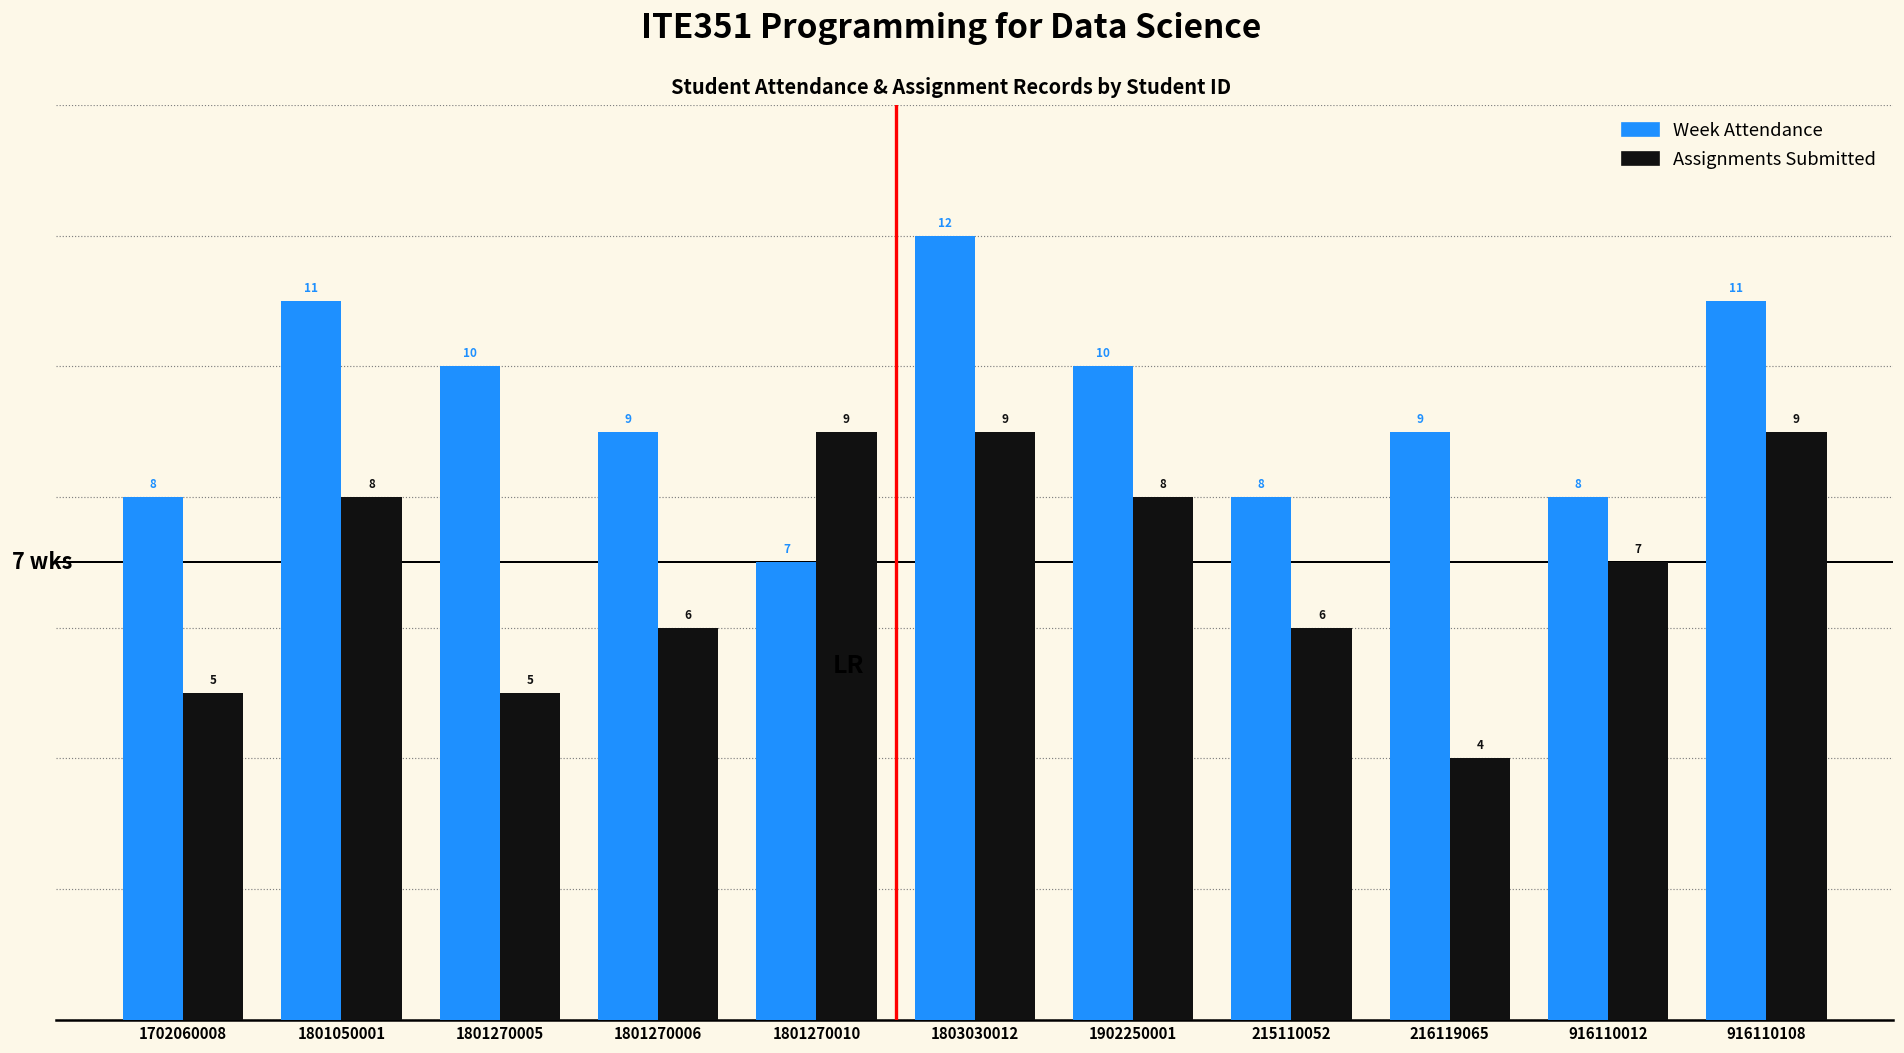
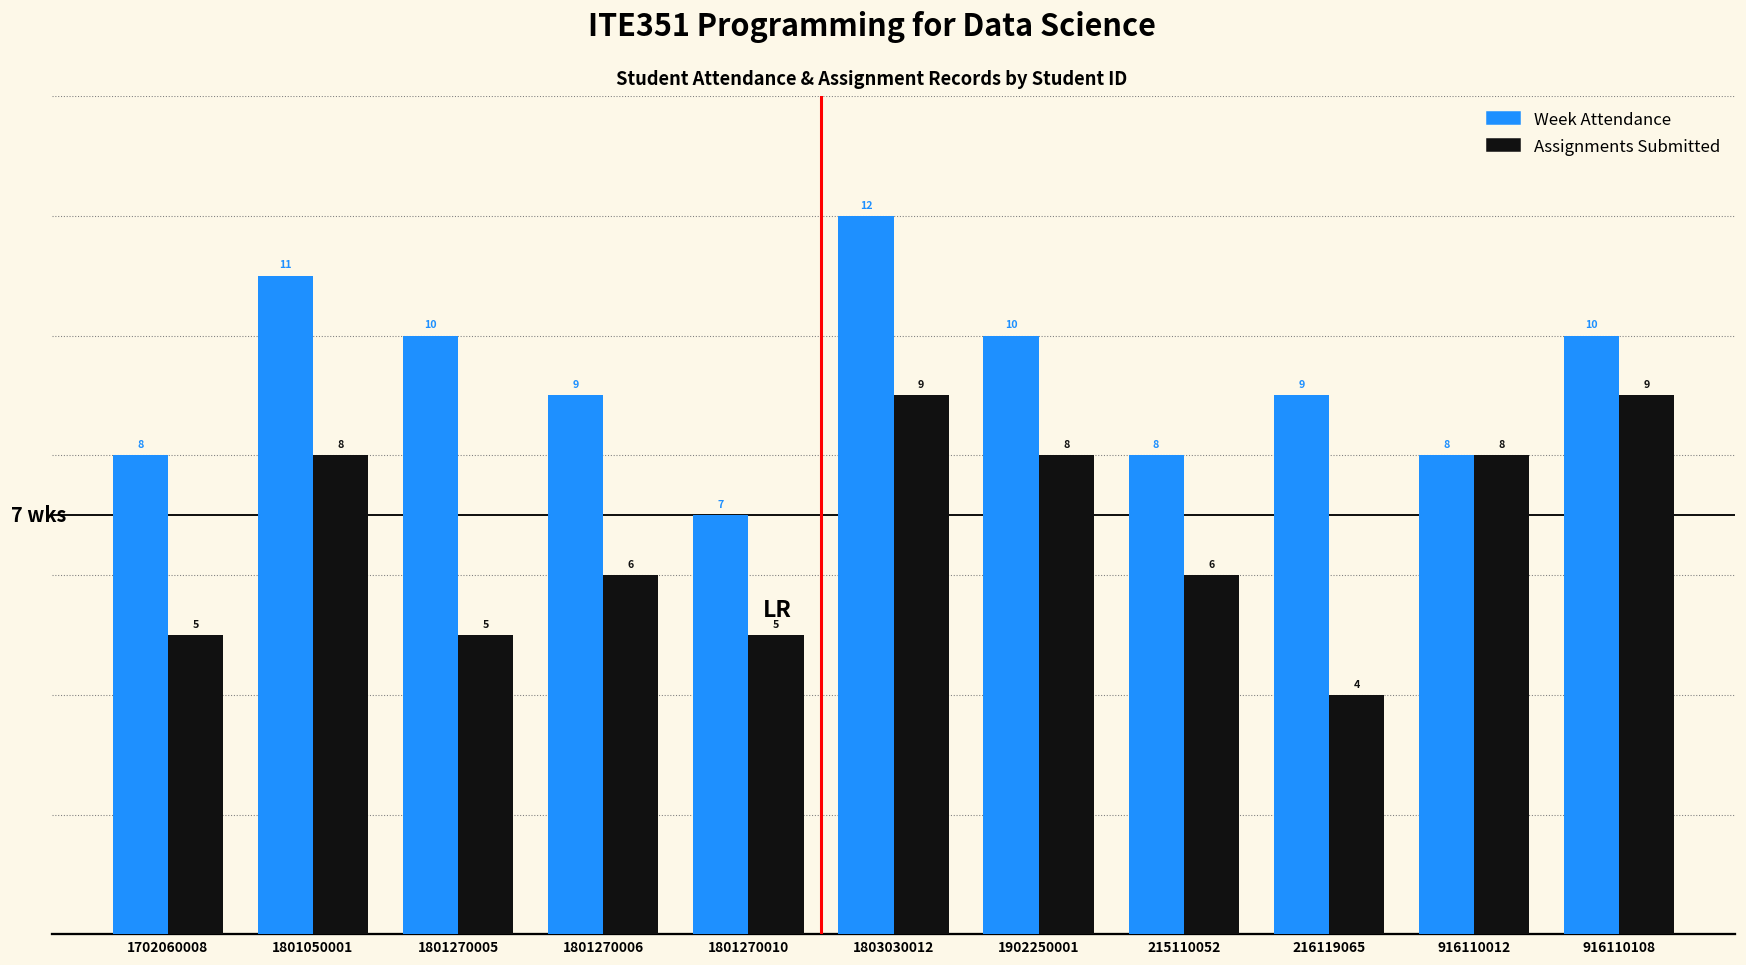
Assignments Submitted, 1801270010: 9 -> 5
Assignments Submitted, 916110012: 7 -> 8
Week Attendance, 916110108: 11 -> 10
